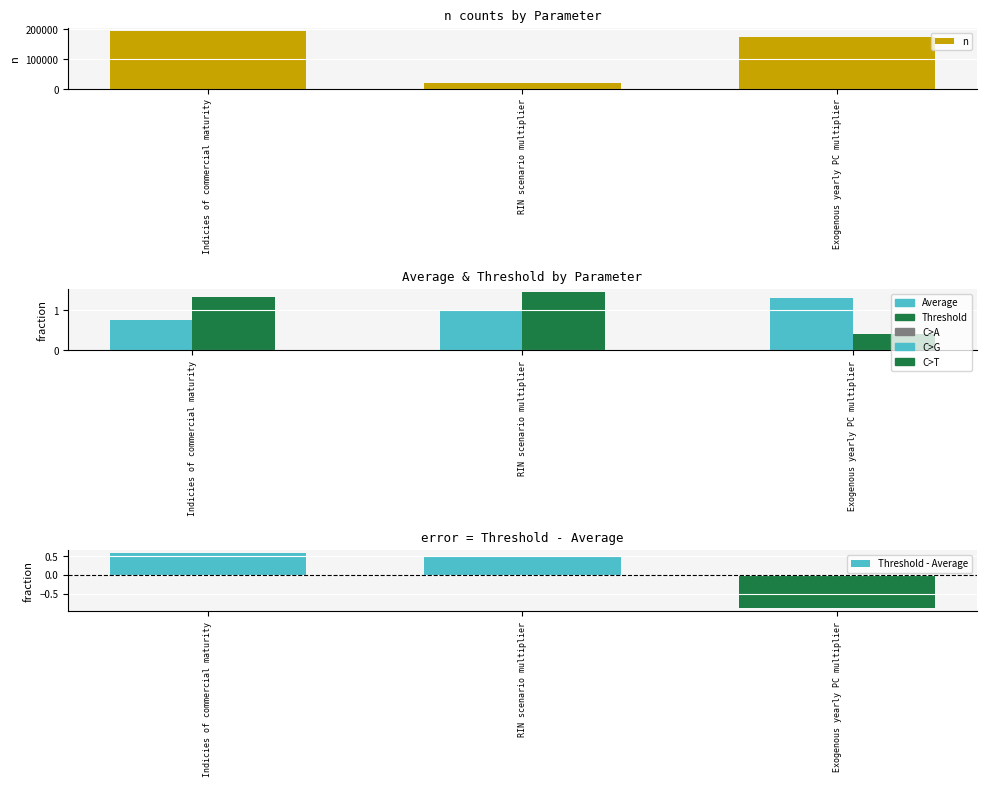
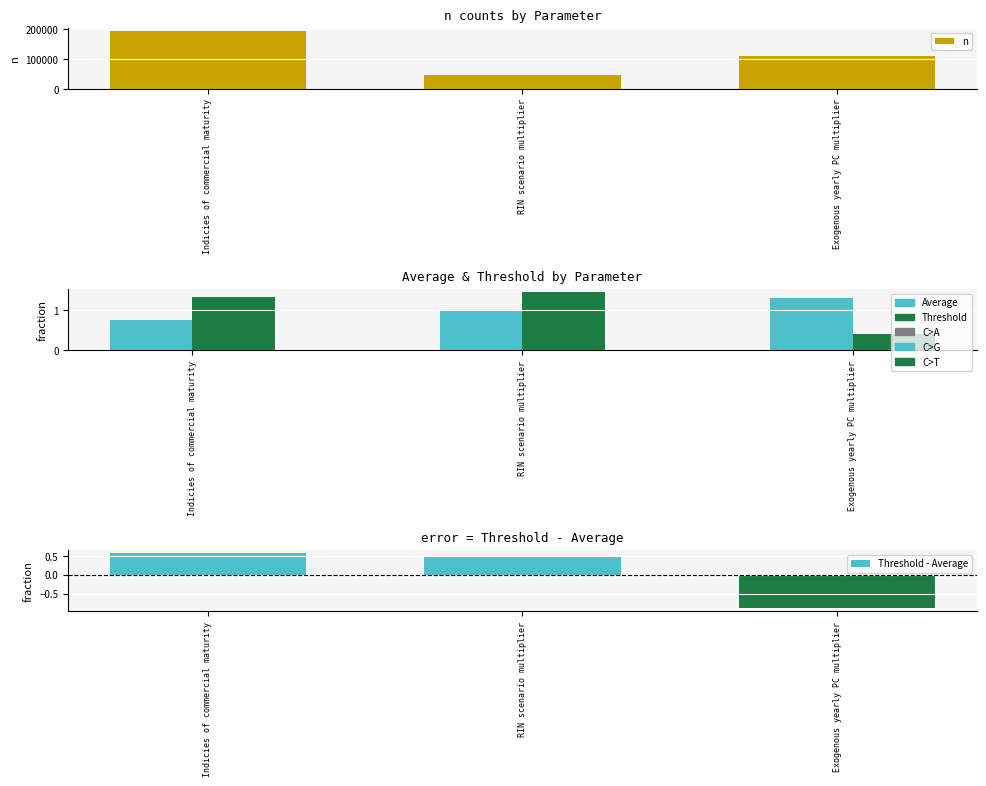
n counts by Parameter, RIN scenario multiplier: 20000 -> 50000
n counts by Parameter, Exogenous yearly PC multiplier: 180000 -> 110000
